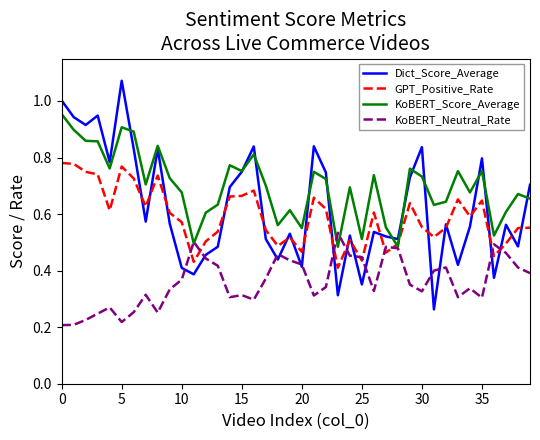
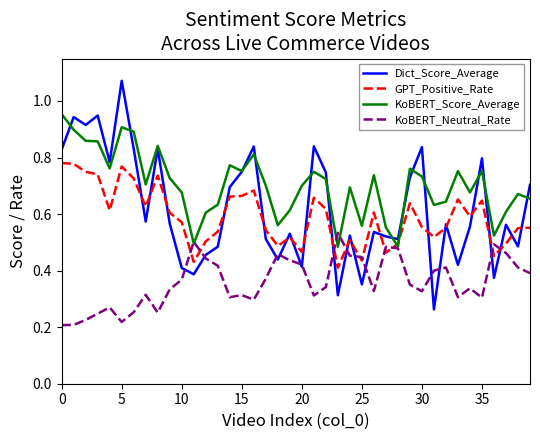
Dict_Score_Average, 0: 1.00 -> 0.83
KoBERT_Score_Average, 20: 0.55 -> 0.70
KoBERT_Score_Average, 25: 0.51 -> 0.56
